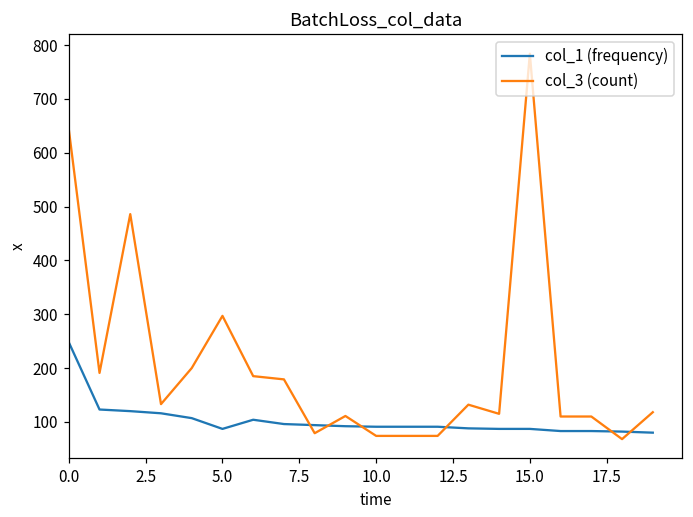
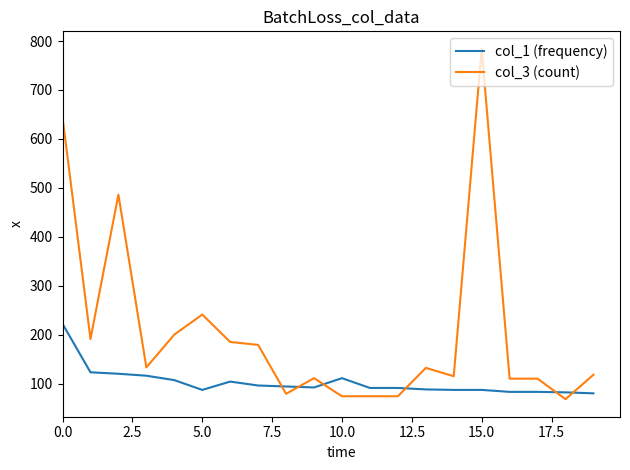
col_1 (frequency), 0.0: 250 -> 220
col_3 (count), 5.0: 300 -> 240
col_1 (frequency), 10.0: 90 -> 110
